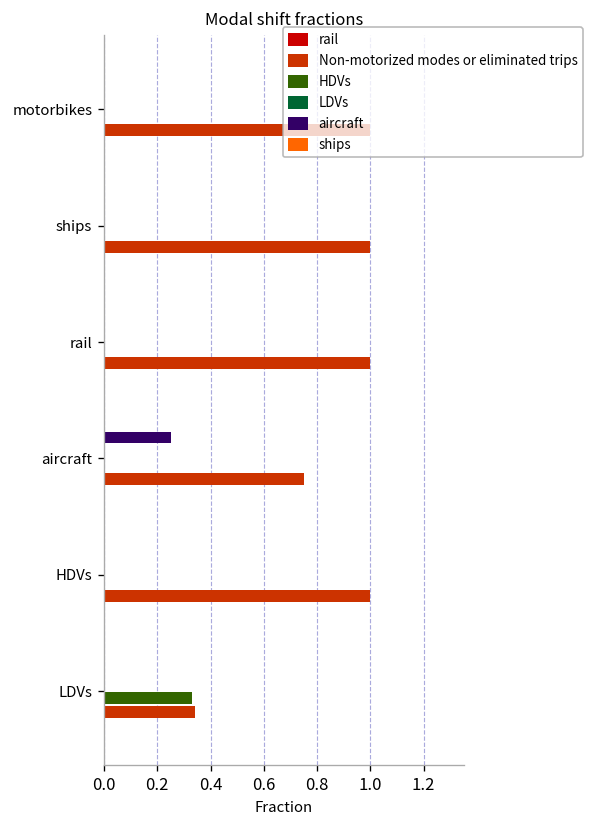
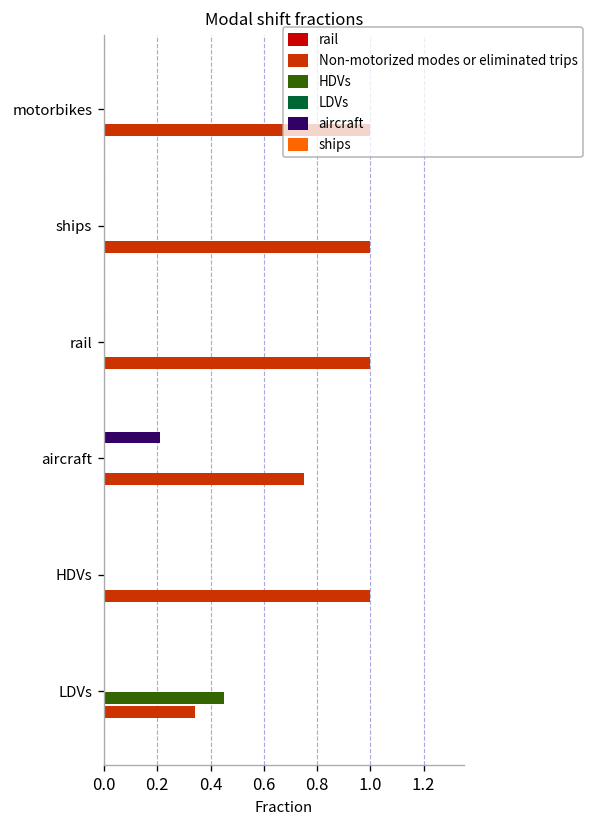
aircraft, aircraft: 0.25 -> 0.21
HDVs, LDVs: 0.33 -> 0.45
